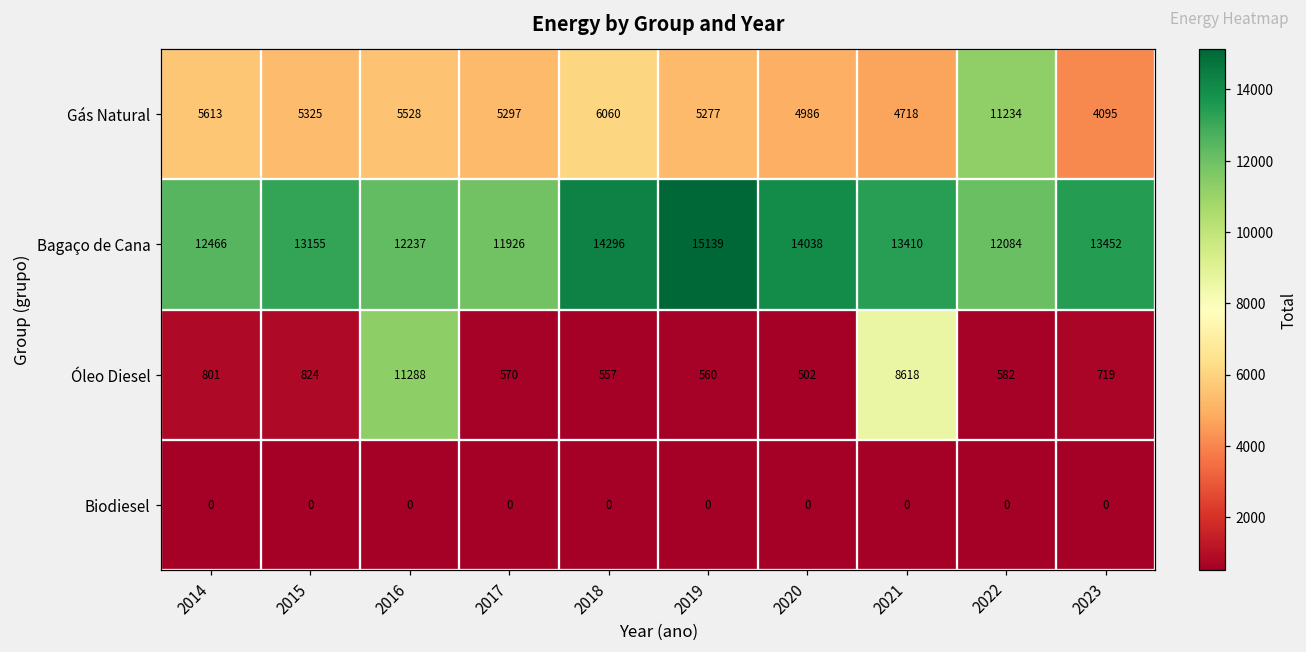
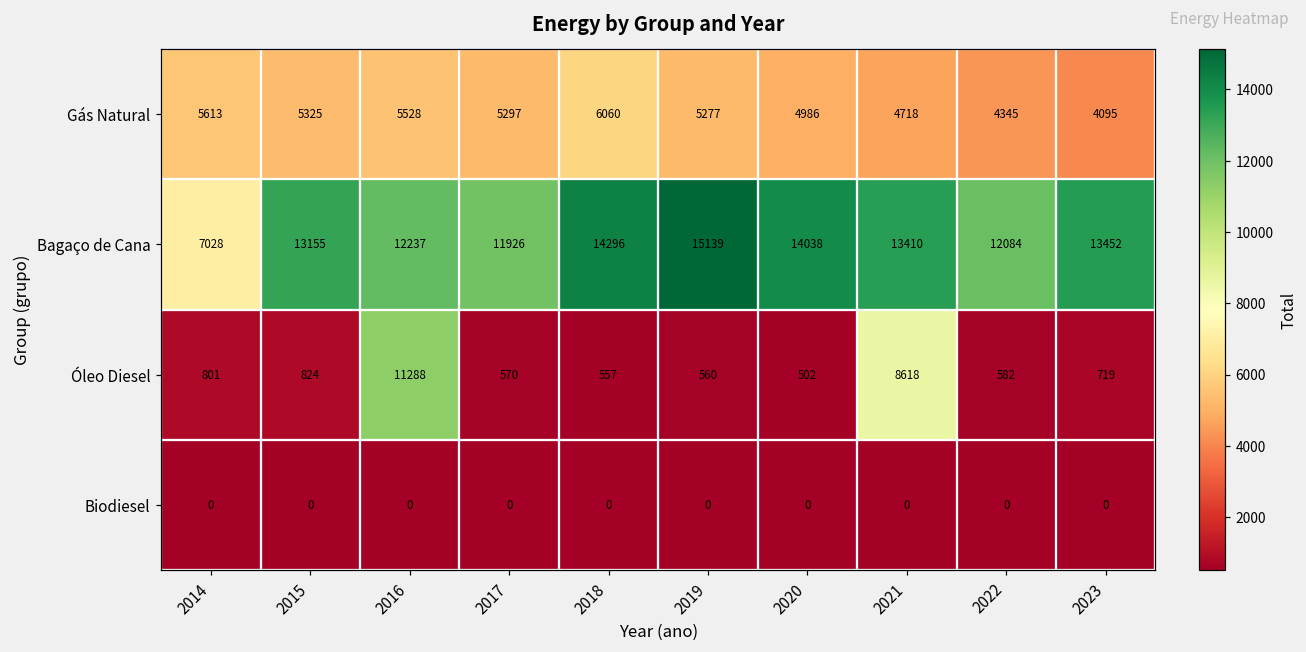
Gás Natural, 2022: 11234 -> 4345
Bagaço de Cana, 2014: 12466 -> 7028
